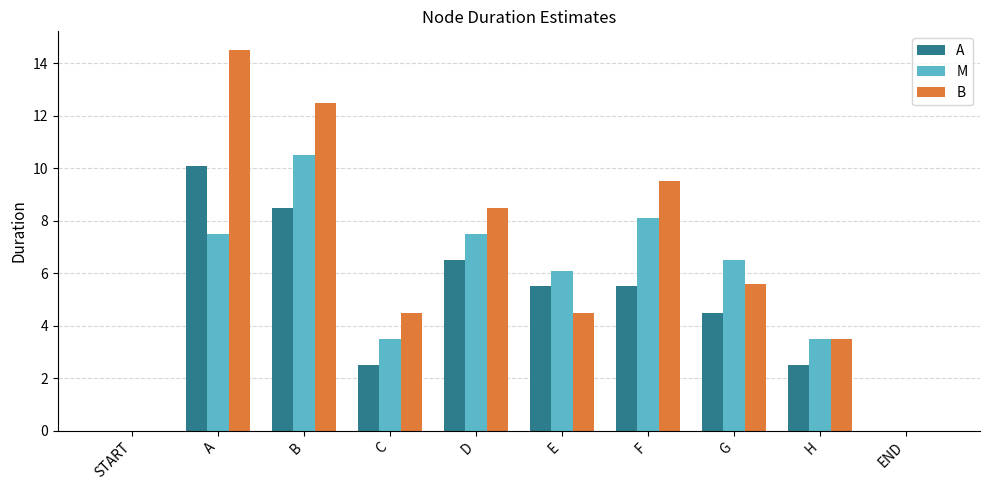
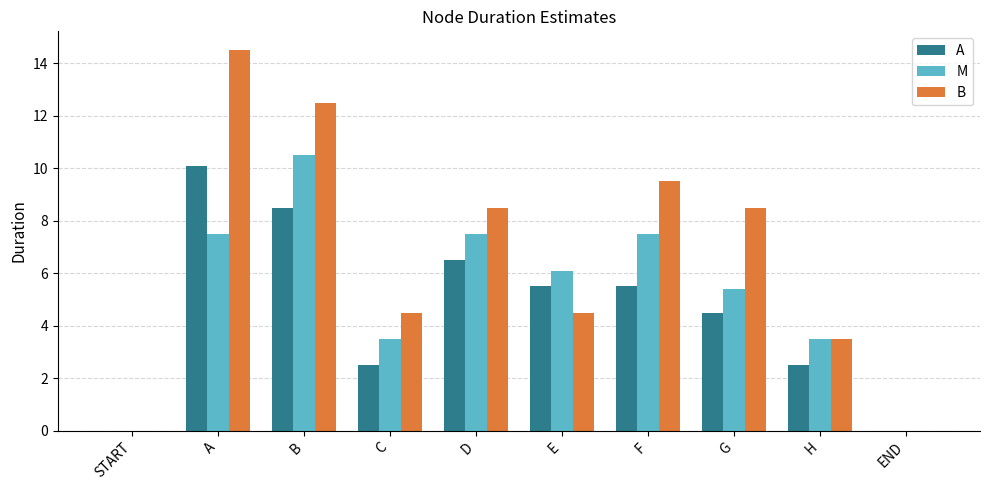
M, F: 8.1 -> 7.5
M, G: 6.5 -> 5.4
B, G: 5.6 -> 8.5
